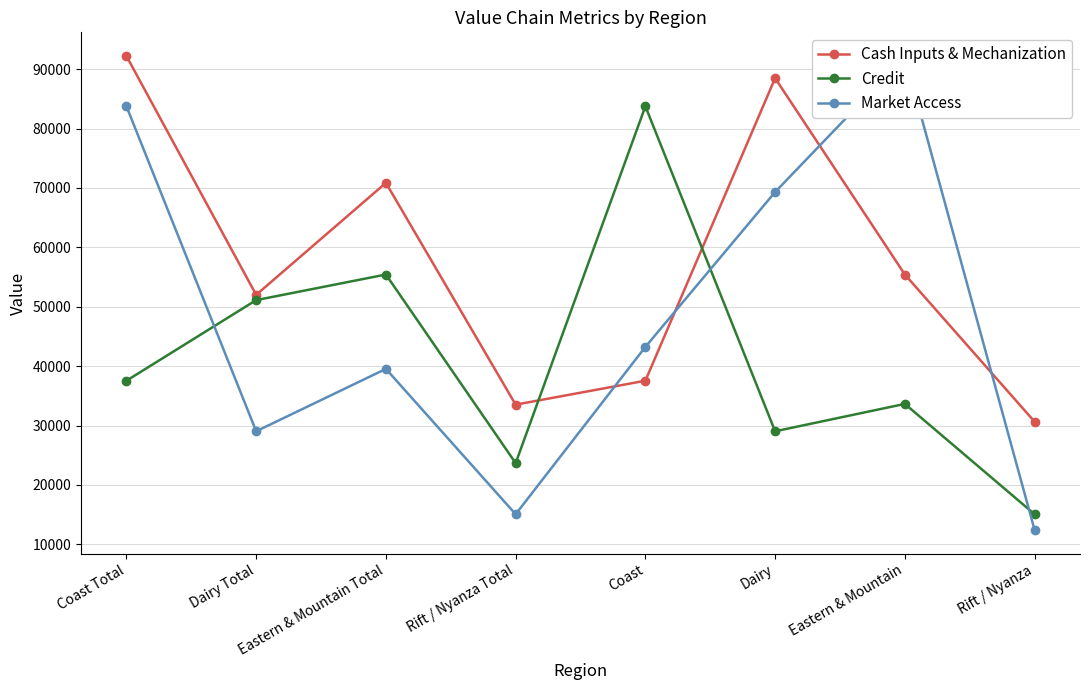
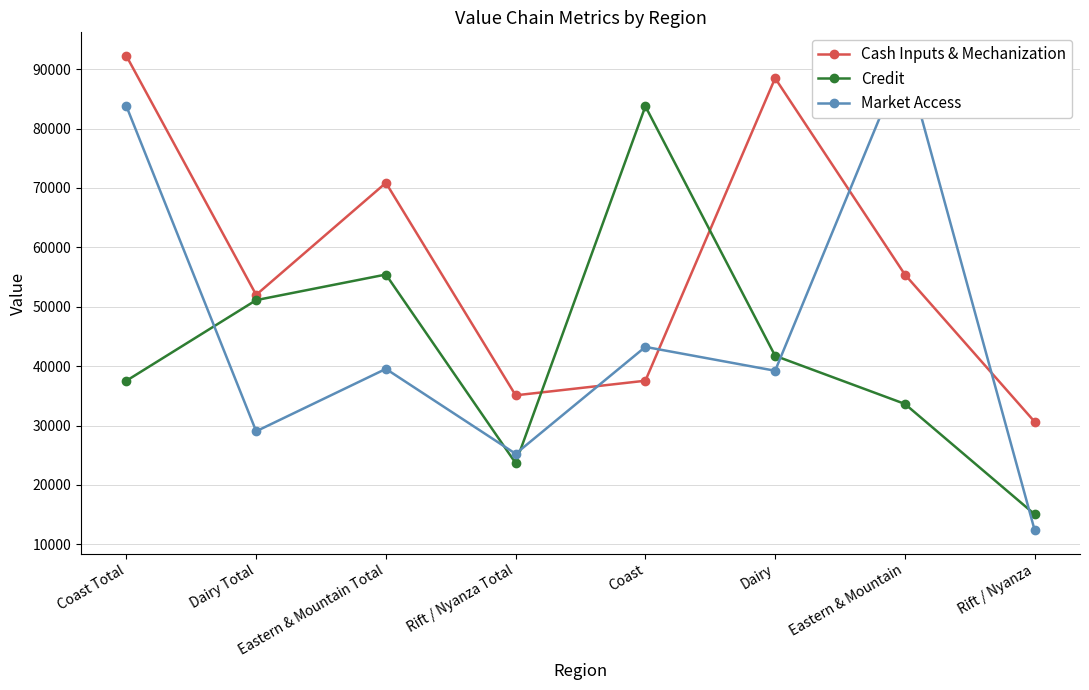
Cash Inputs & Mechanization, Rift / Nyanza Total: 34000 -> 35000
Market Access, Rift / Nyanza Total: 15000 -> 25000
Credit, Dairy: 29000 -> 42000
Market Access, Dairy: 69000 -> 39000
